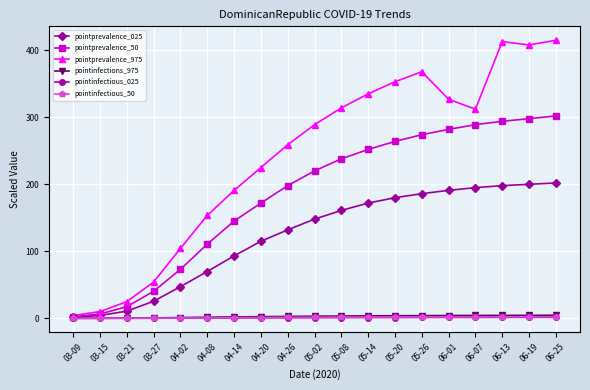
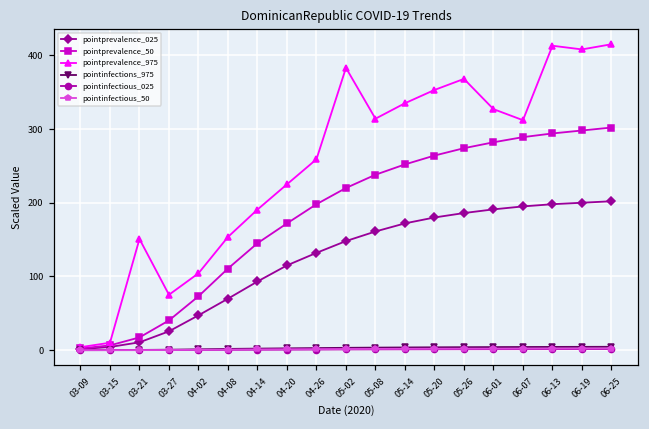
pointprevalence_975, 03-21: 20 -> 150
pointprevalence_975, 03-27: 50 -> 80
pointprevalence_975, 05-02: 290 -> 380
